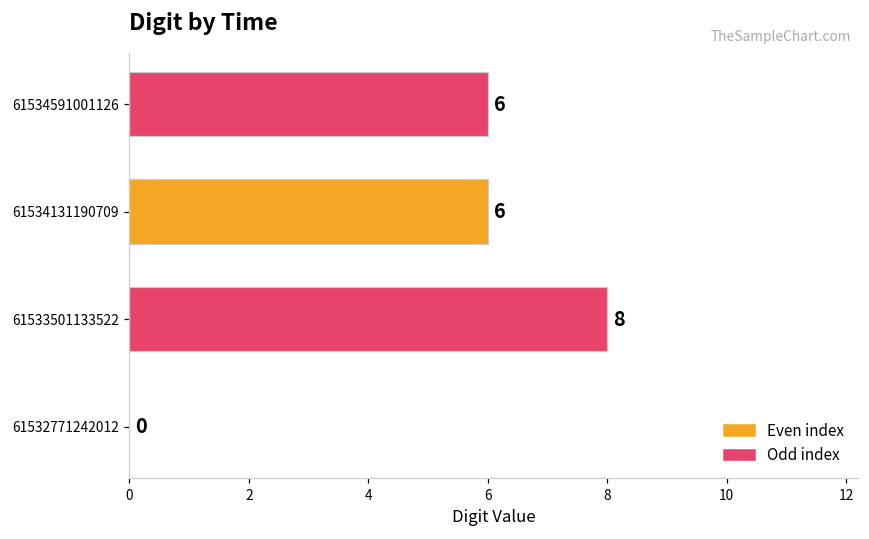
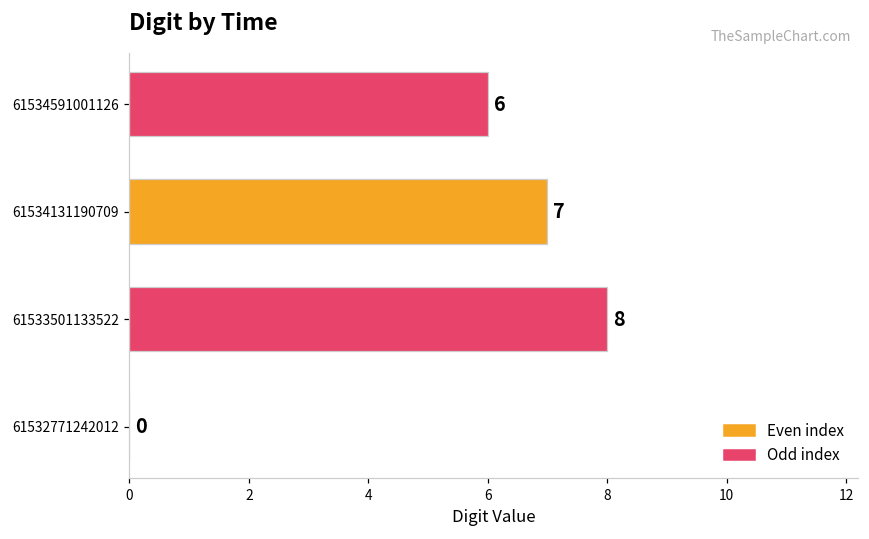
61534131190709: 6 -> 7
